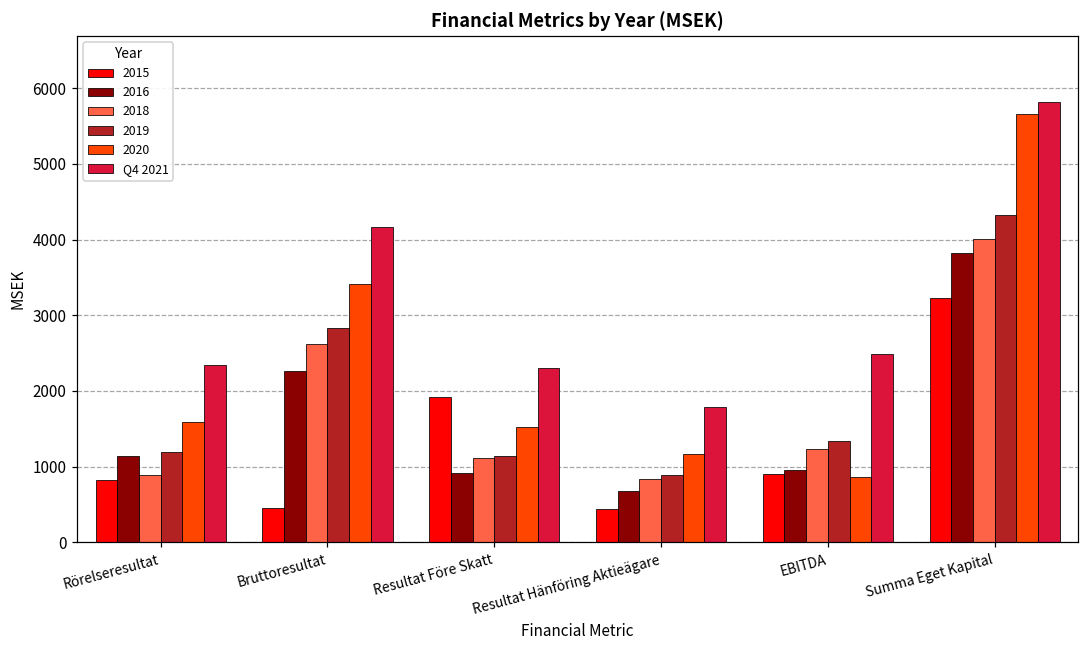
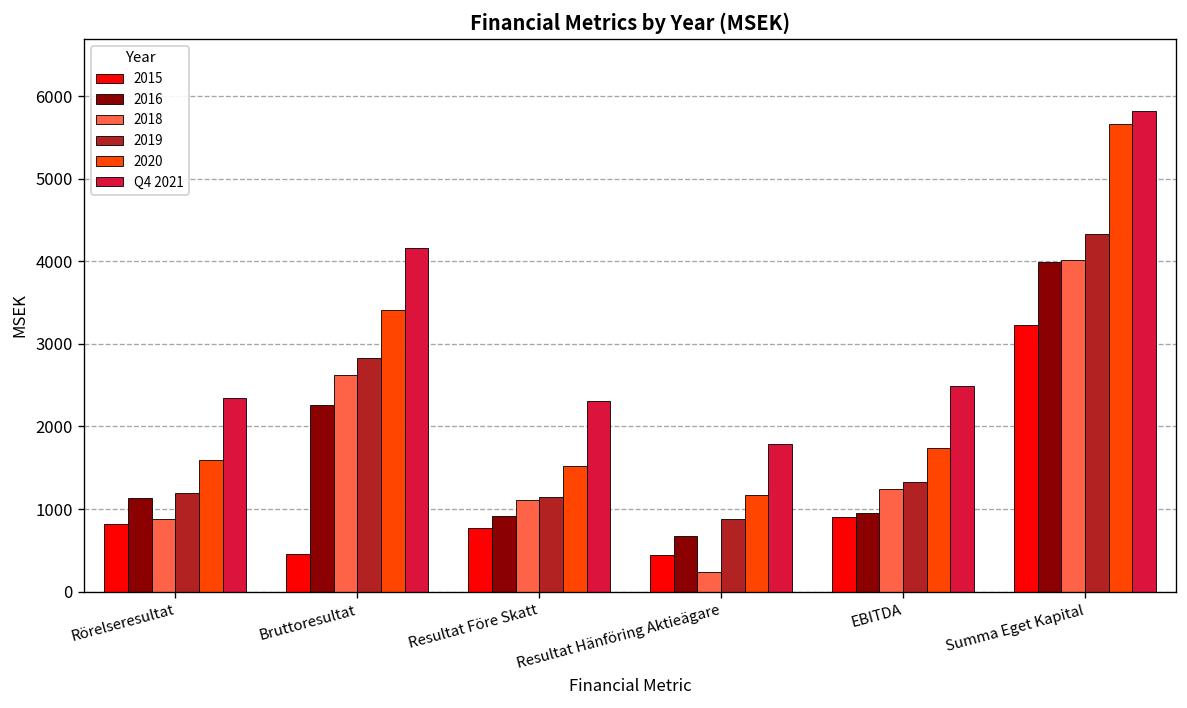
2015, Resultat Före Skatt: 1900 -> 800
2018, Resultat Hänföring Aktieägare: 800 -> 200
2020, EBITDA: 900 -> 1700
2016, Summa Eget Kapital: 3800 -> 4000
